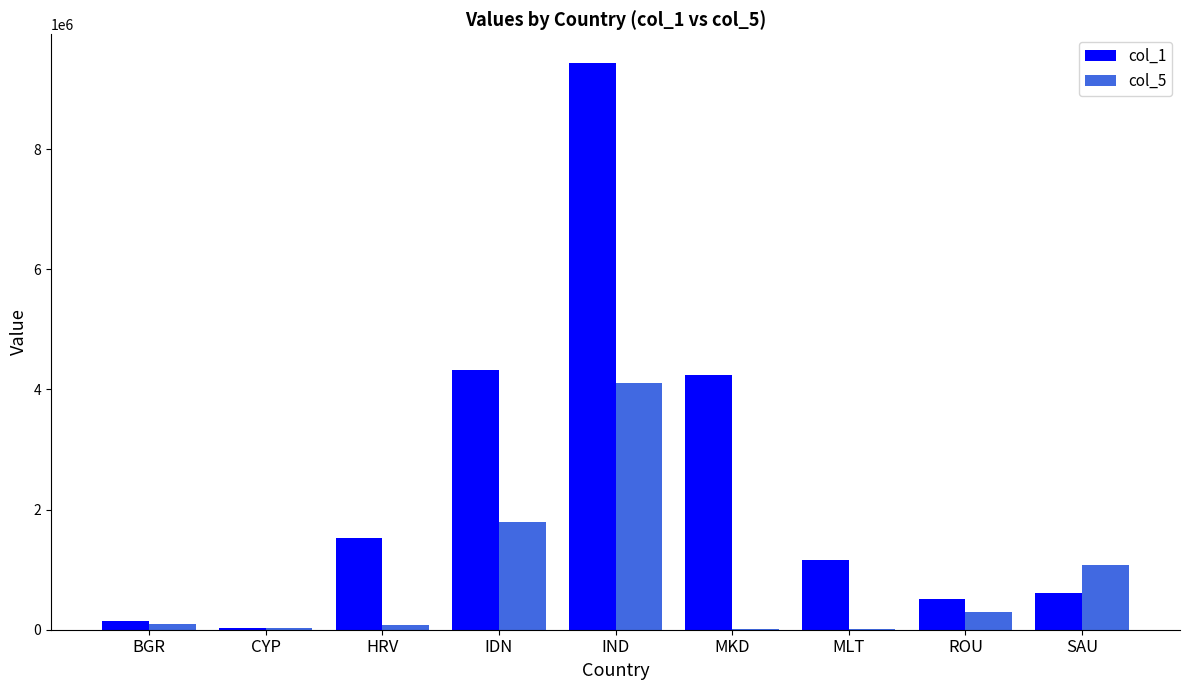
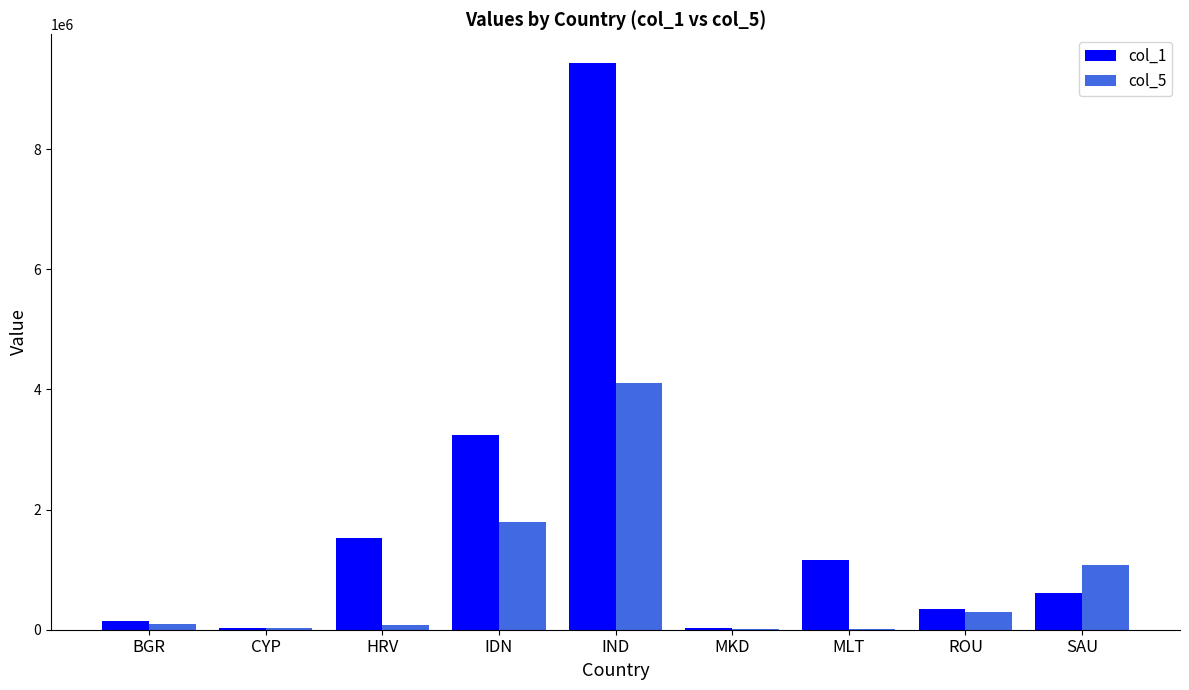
col_1, IDN: 4300000 -> 3200000
col_1, MKD: 4200000 -> 0
col_1, ROU: 500000 -> 300000
